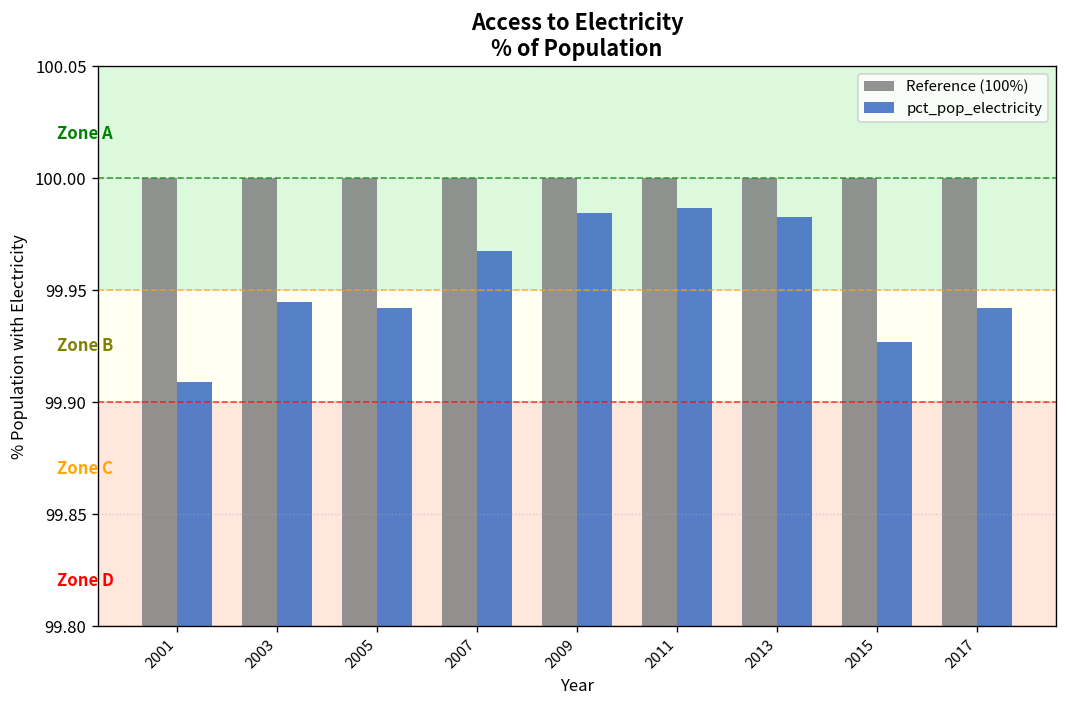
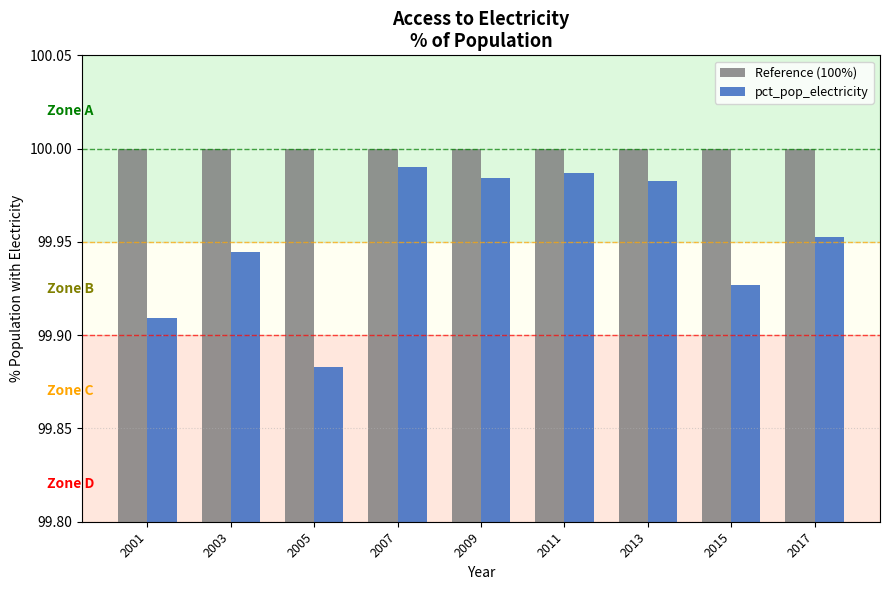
pct_pop_electricity, 2005: 99.942 -> 99.883
pct_pop_electricity, 2007: 99.968 -> 99.990
pct_pop_electricity, 2017: 99.942 -> 99.953
